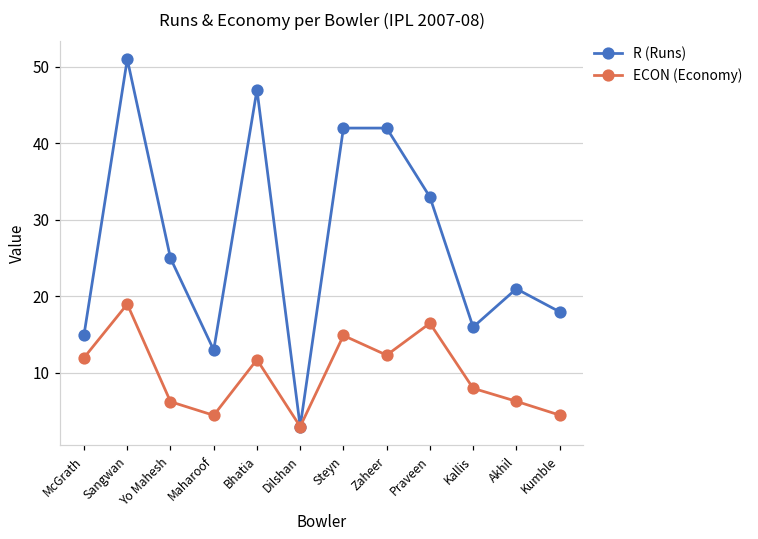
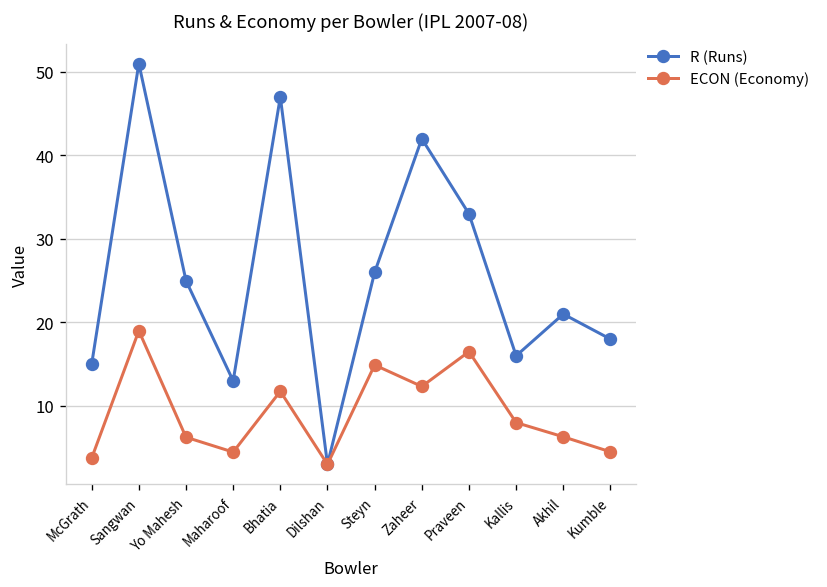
ECON (Economy), McGrath: 12 -> 4
R (Runs), Steyn: 42 -> 26
